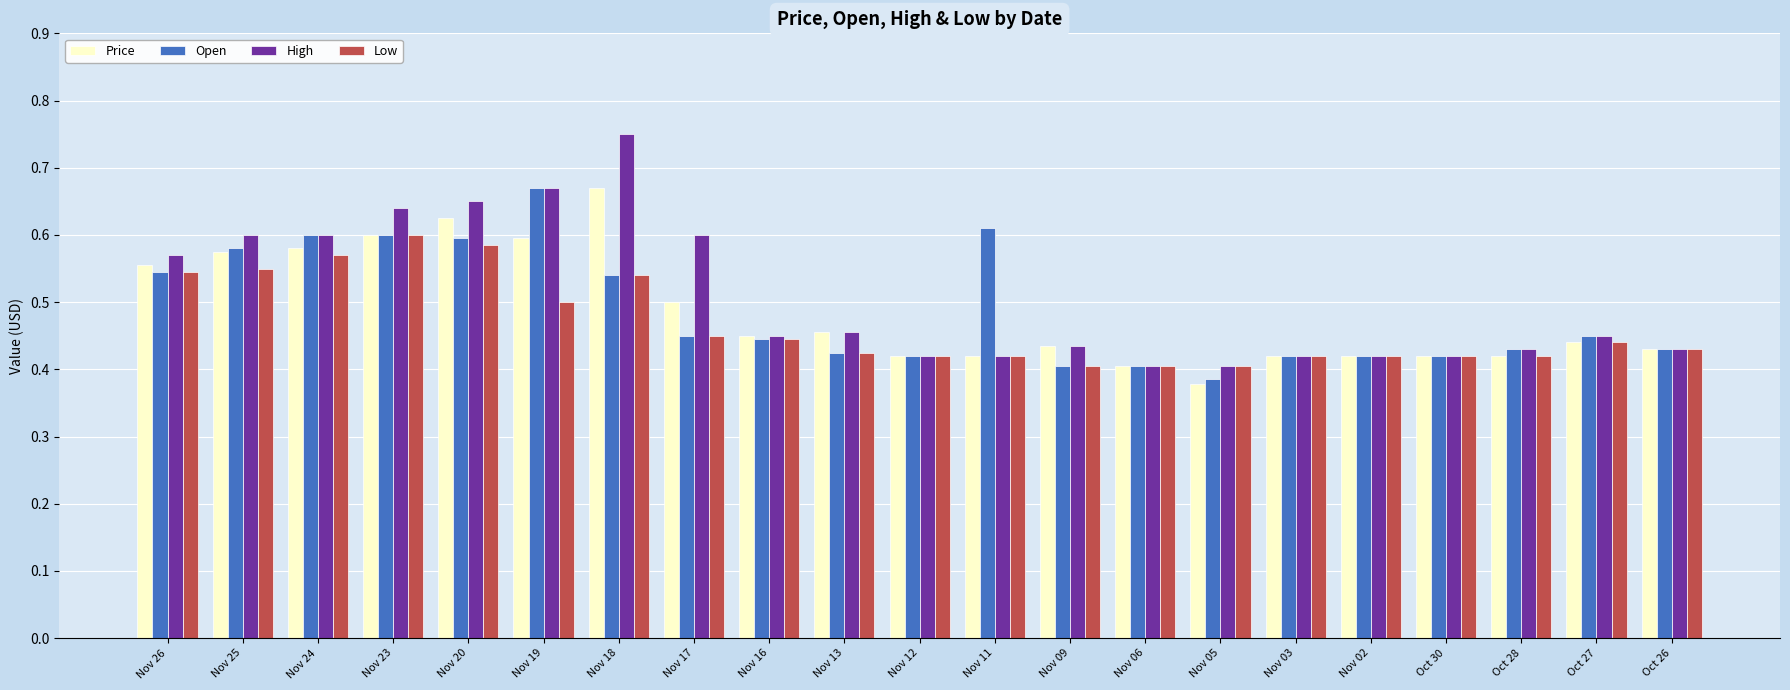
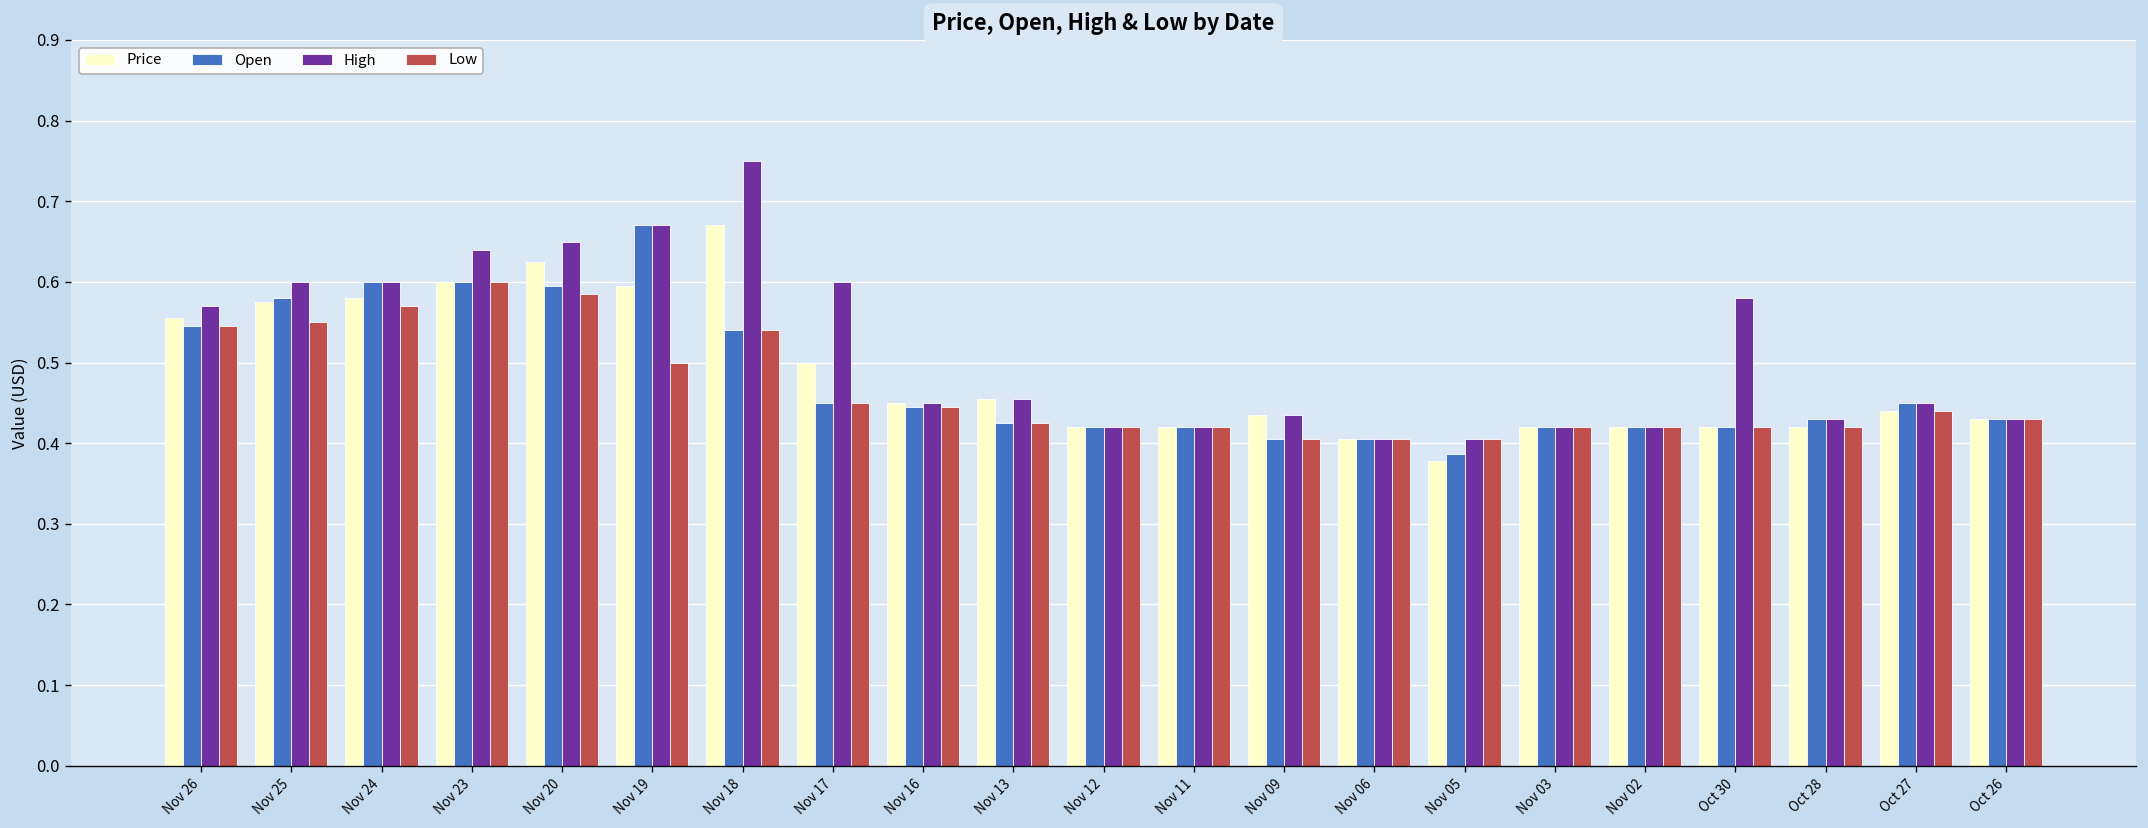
Open, Nov 11: 0.61 -> 0.42
High, Oct 30: 0.42 -> 0.58
